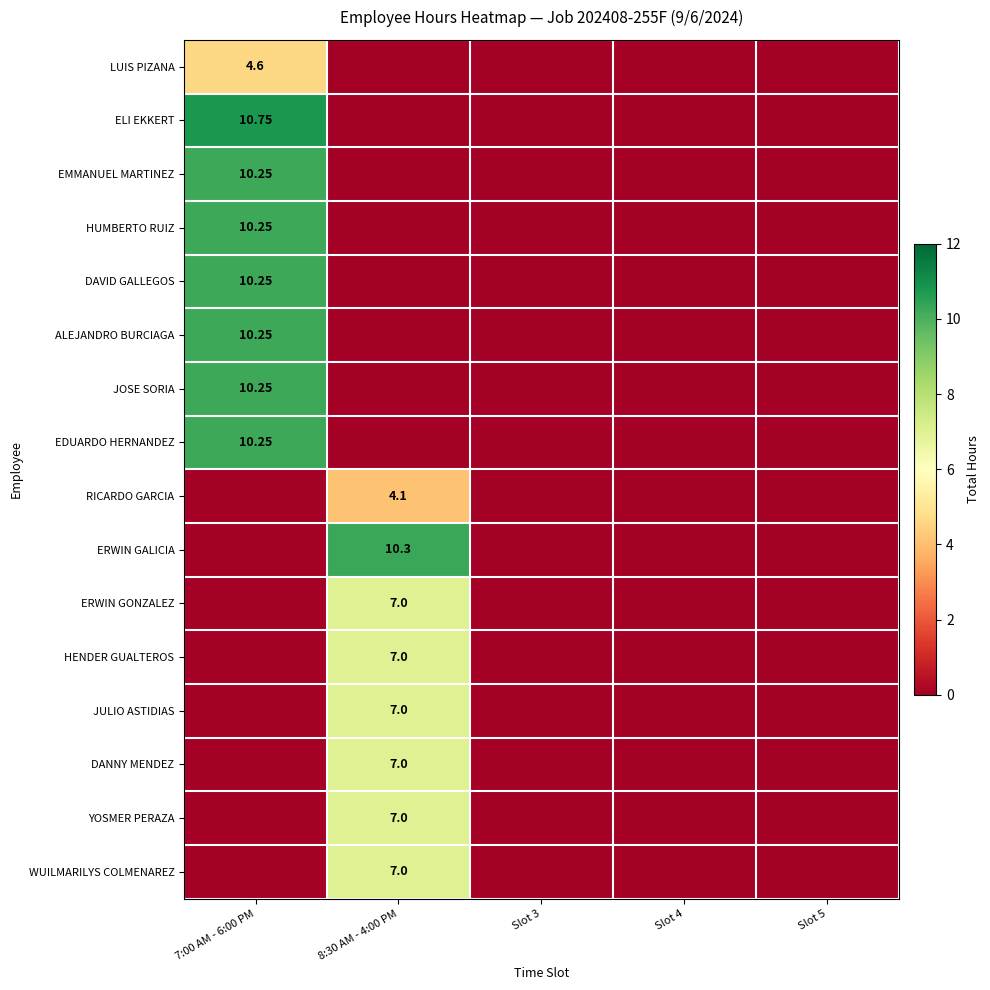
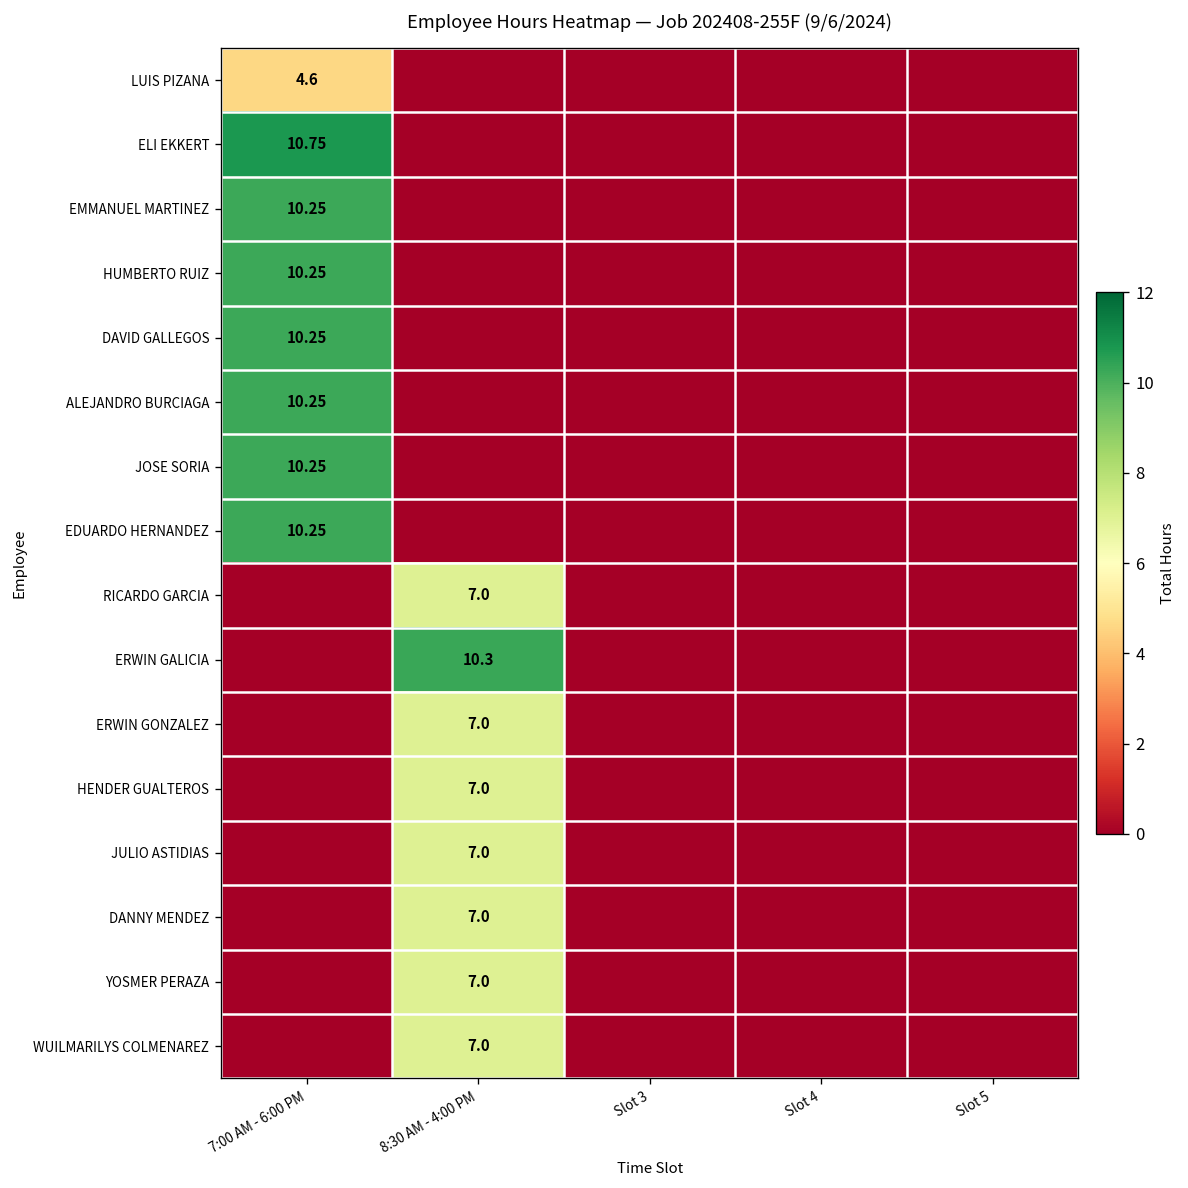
RICARDO GARCIA, 8:30 AM - 4:00 PM: 4.1 -> 7.0
